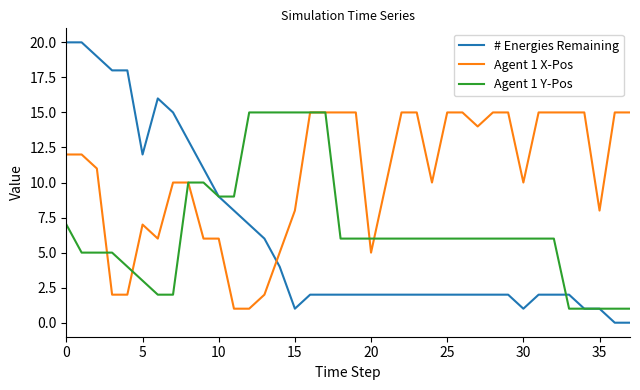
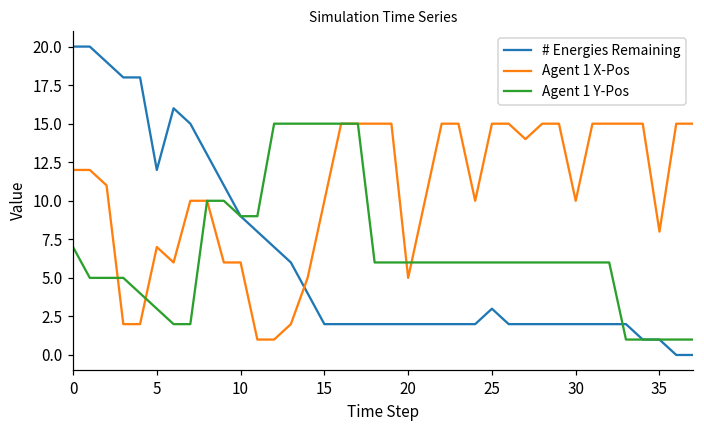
# Energies Remaining, 15: 1 -> 2
Agent 1 X-Pos, 15: 8 -> 10
# Energies Remaining, 25: 2 -> 3
# Energies Remaining, 30: 1 -> 2
